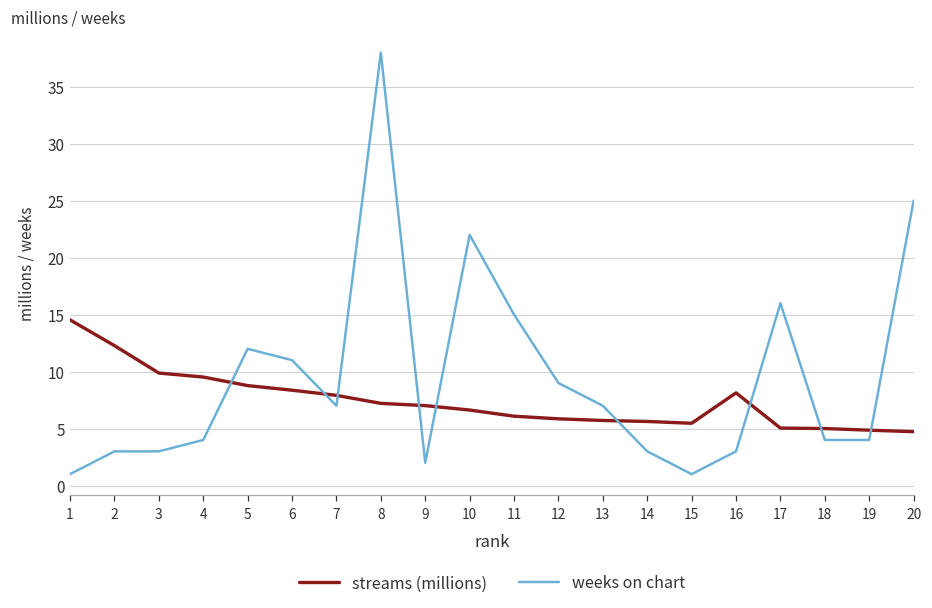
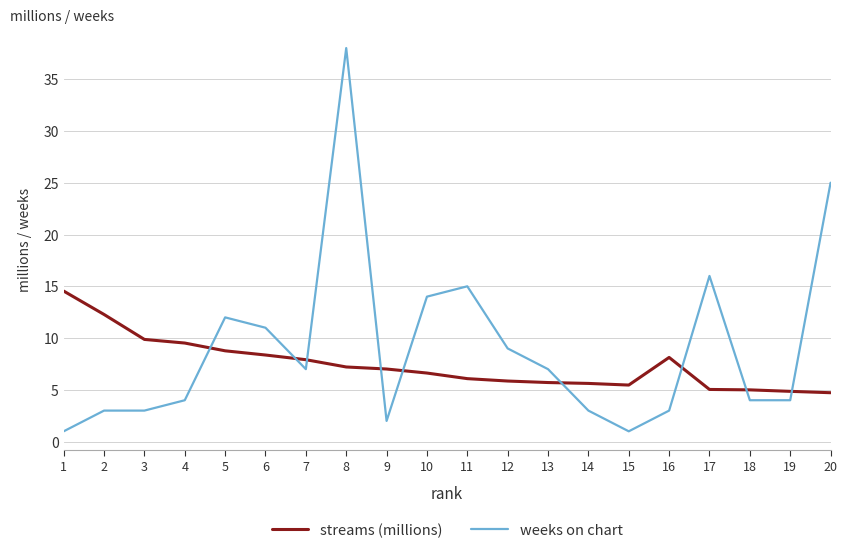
weeks on chart, 10: 22 -> 14
